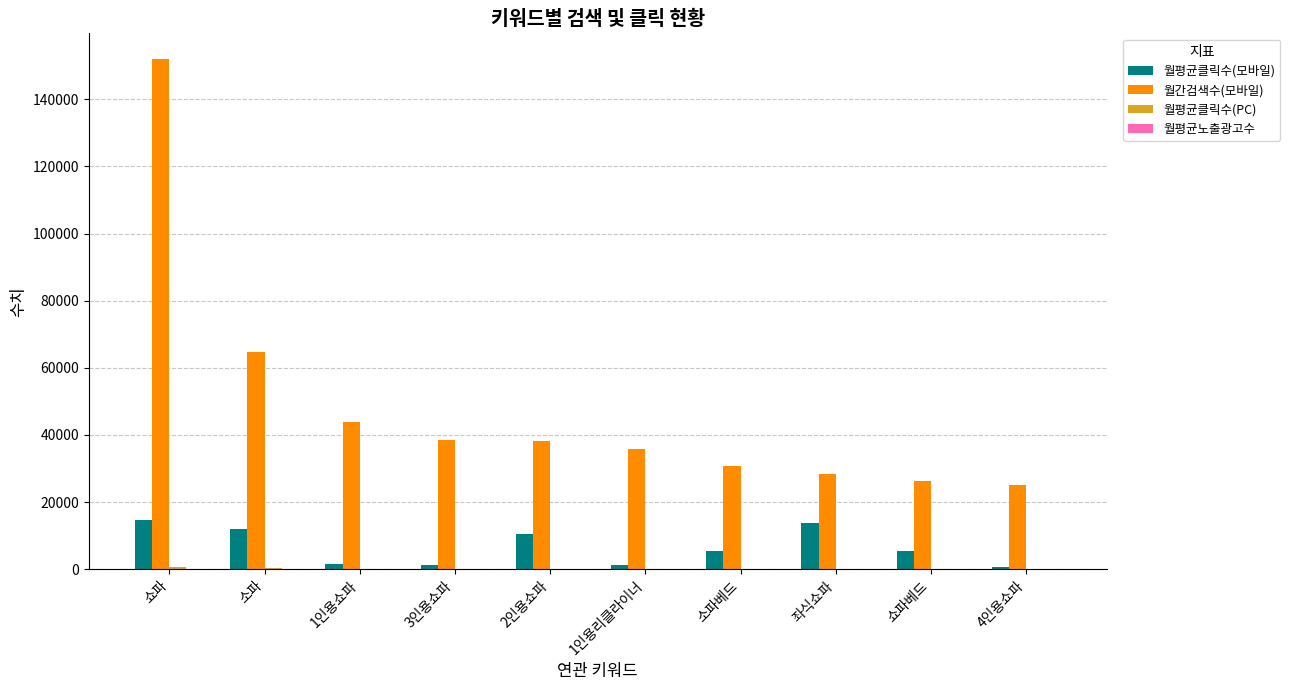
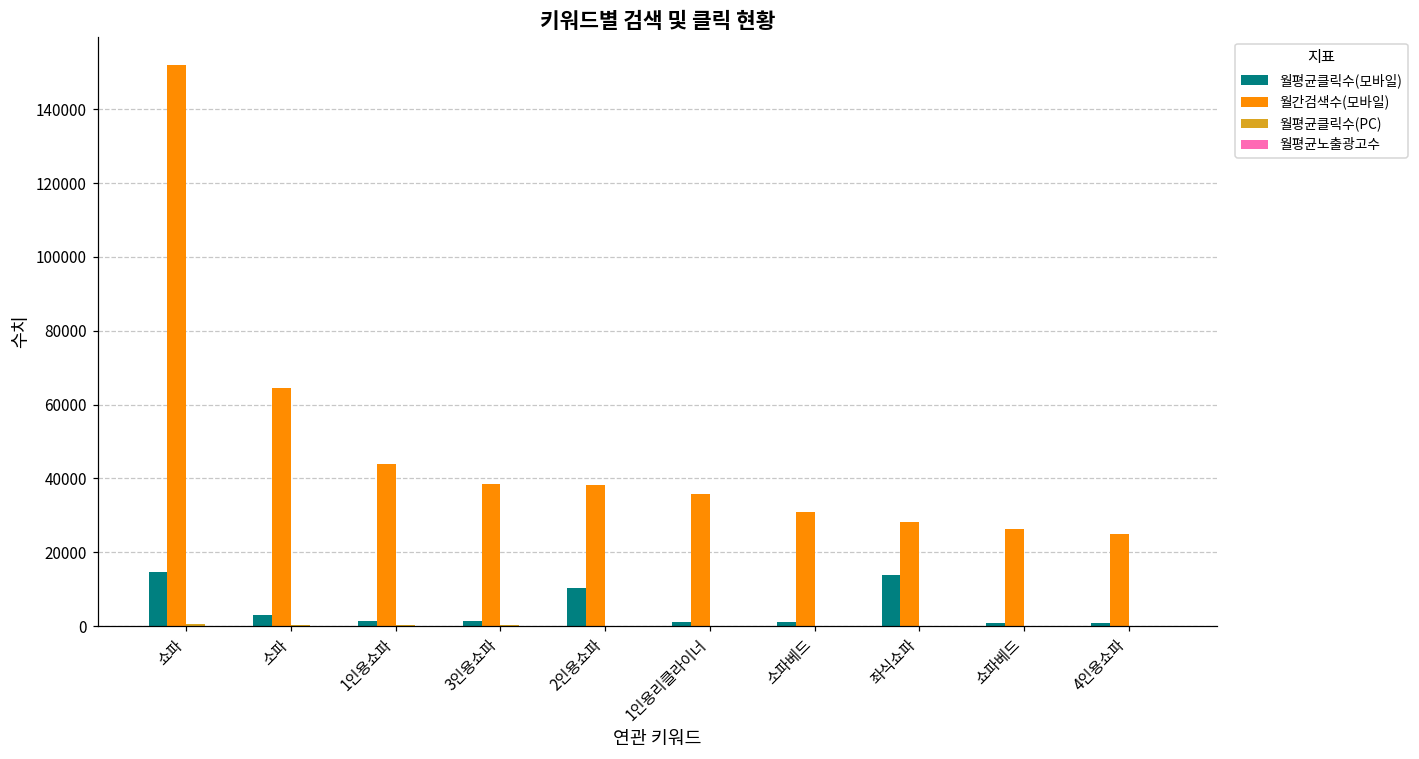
월평균클릭수(모바일), 소파: 12000 -> 3000
월평균클릭수(모바일), 소파베드: 5000 -> 1000
월평균클릭수(모바일), 쇼파베드: 5000 -> 1000
